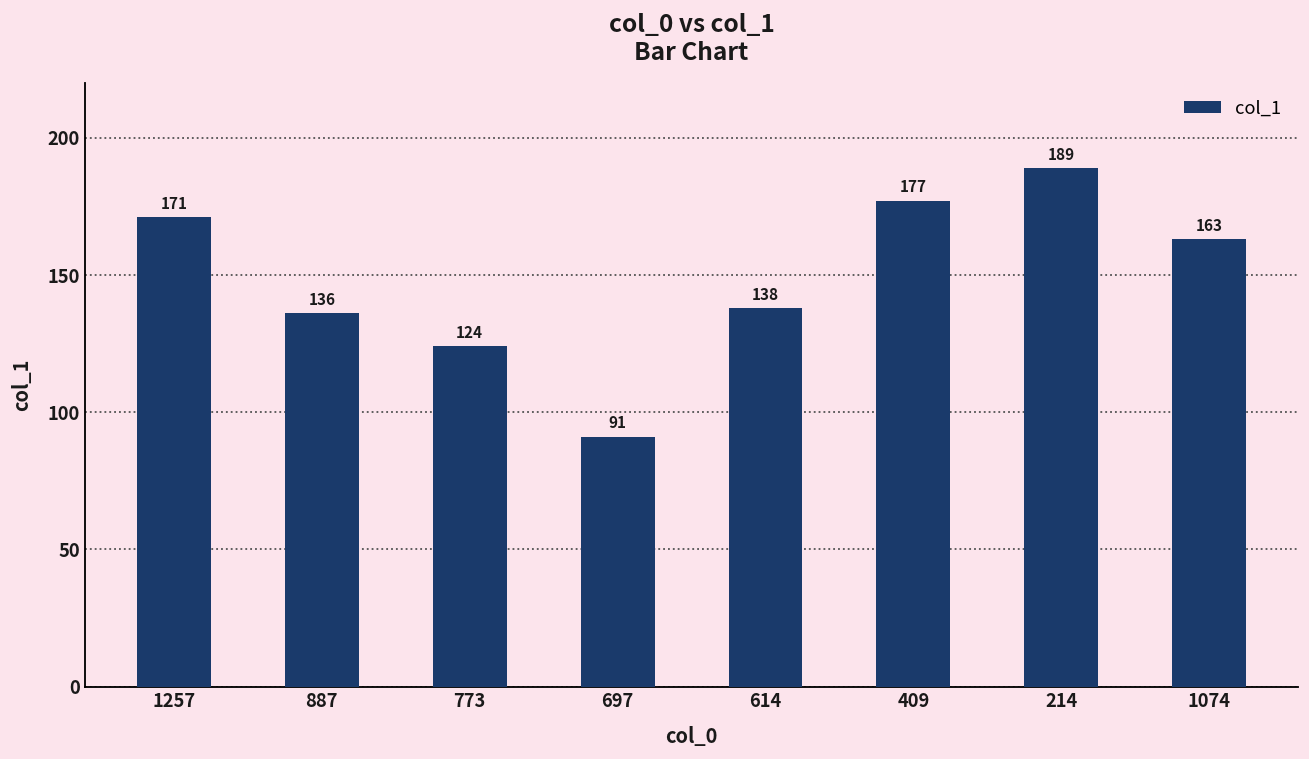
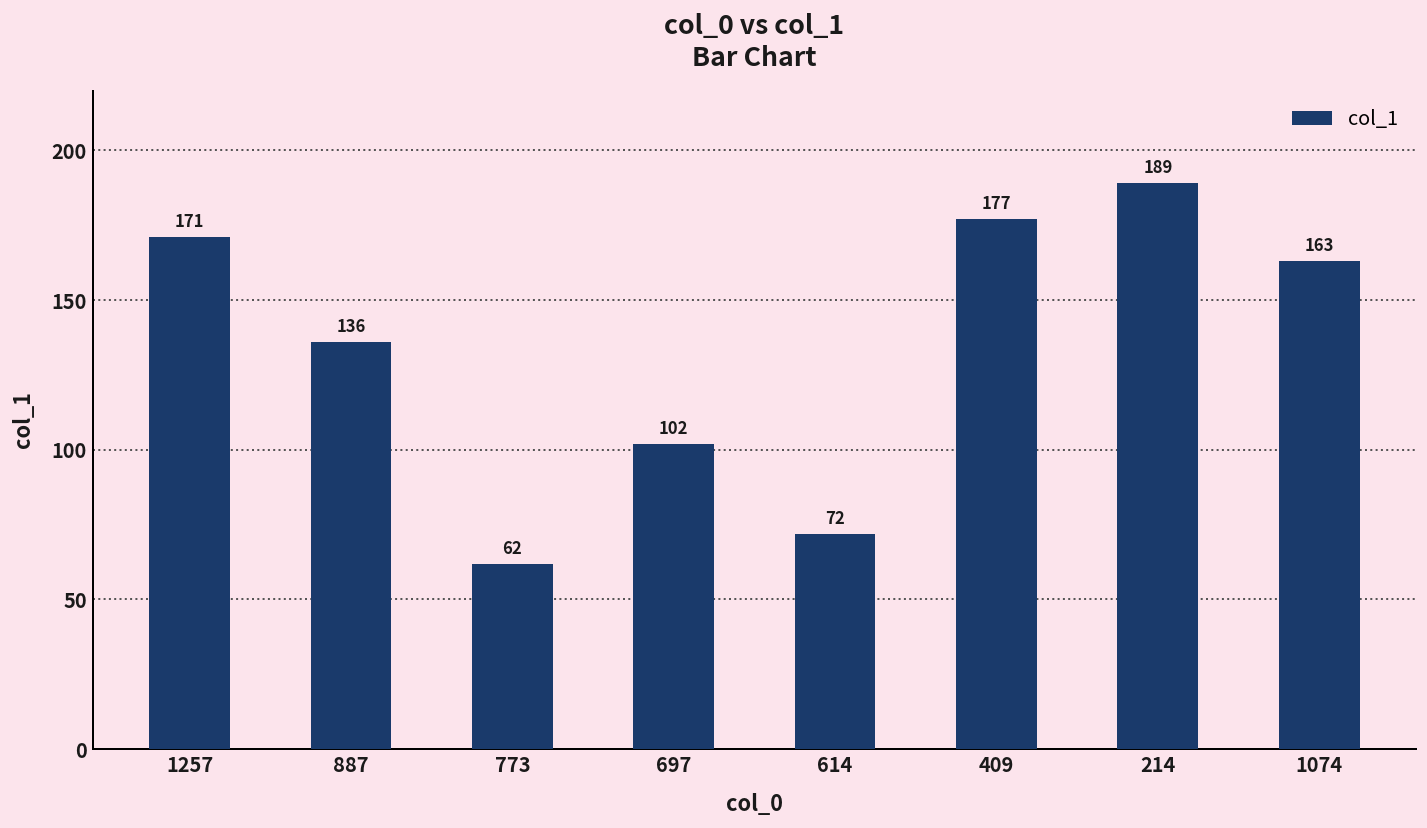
773: 124 -> 62
697: 91 -> 102
614: 138 -> 72
